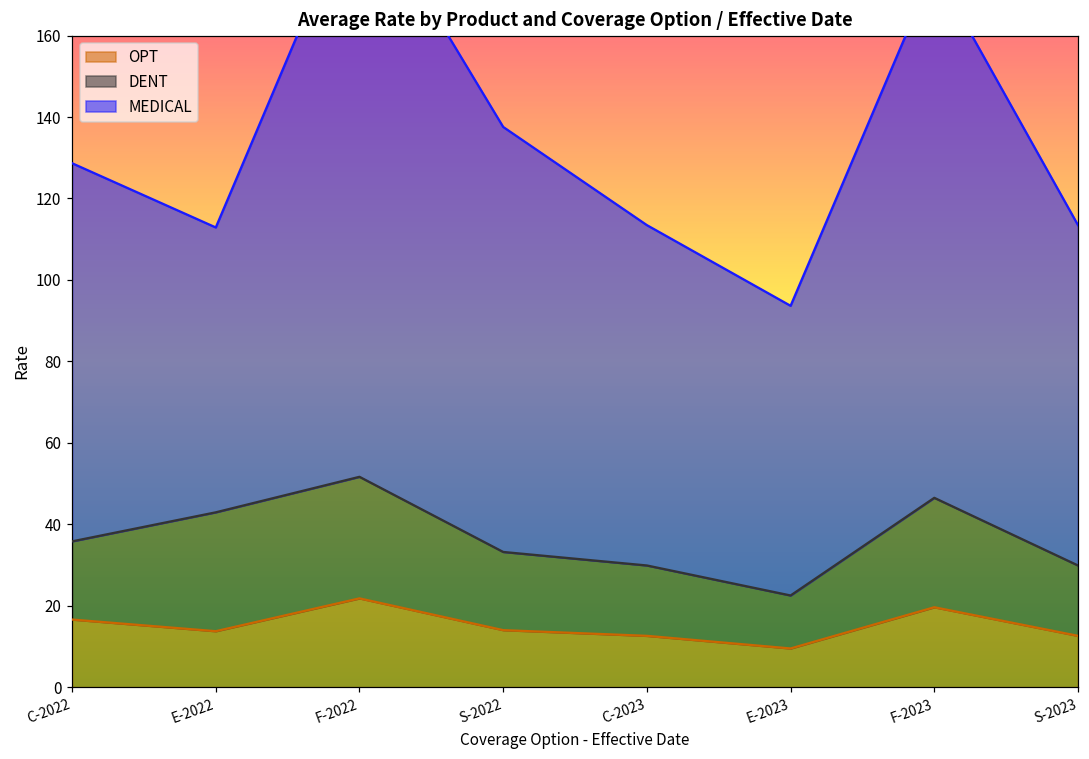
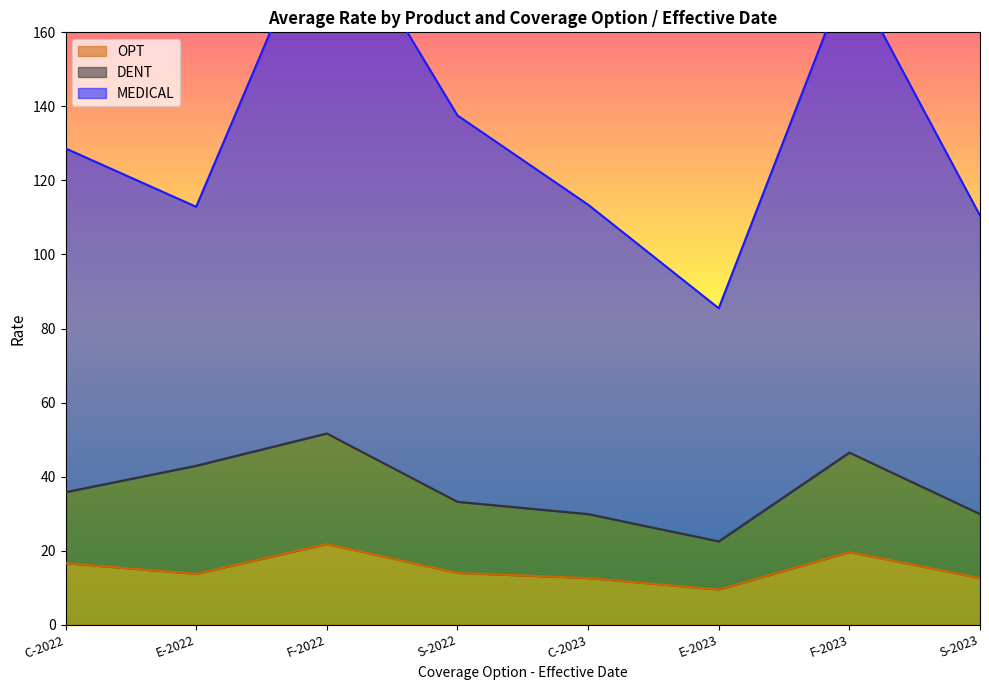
MEDICAL, E-2023: 71 -> 63
MEDICAL, S-2023: 84 -> 81
